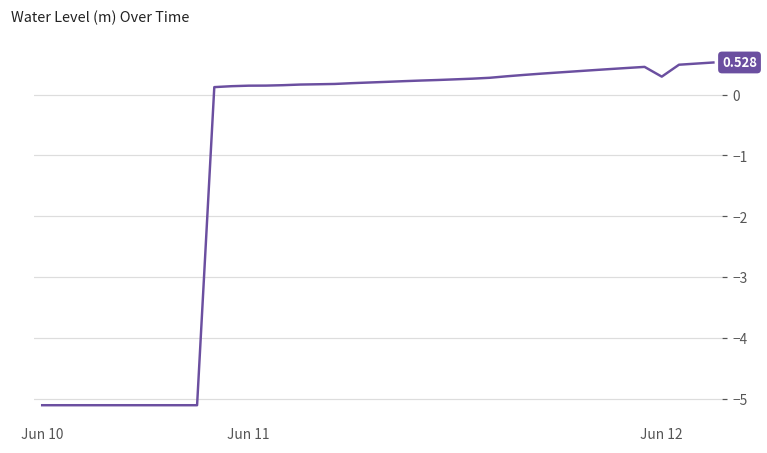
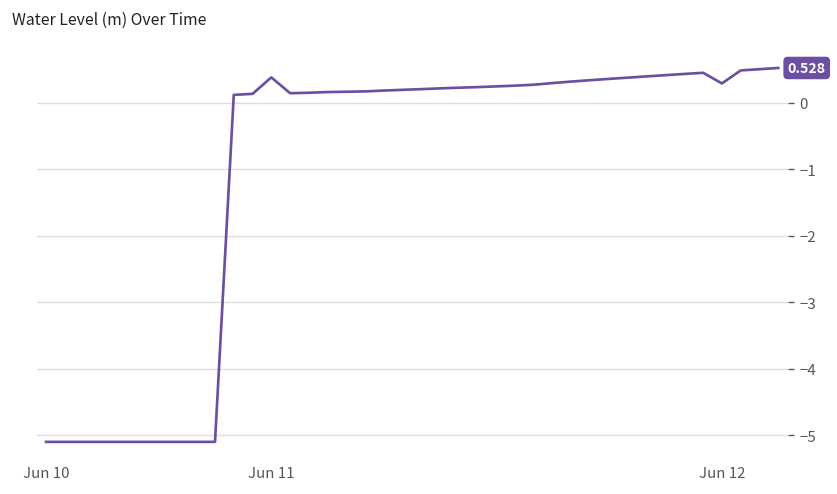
Jun 11: 0.1 -> 0.4
